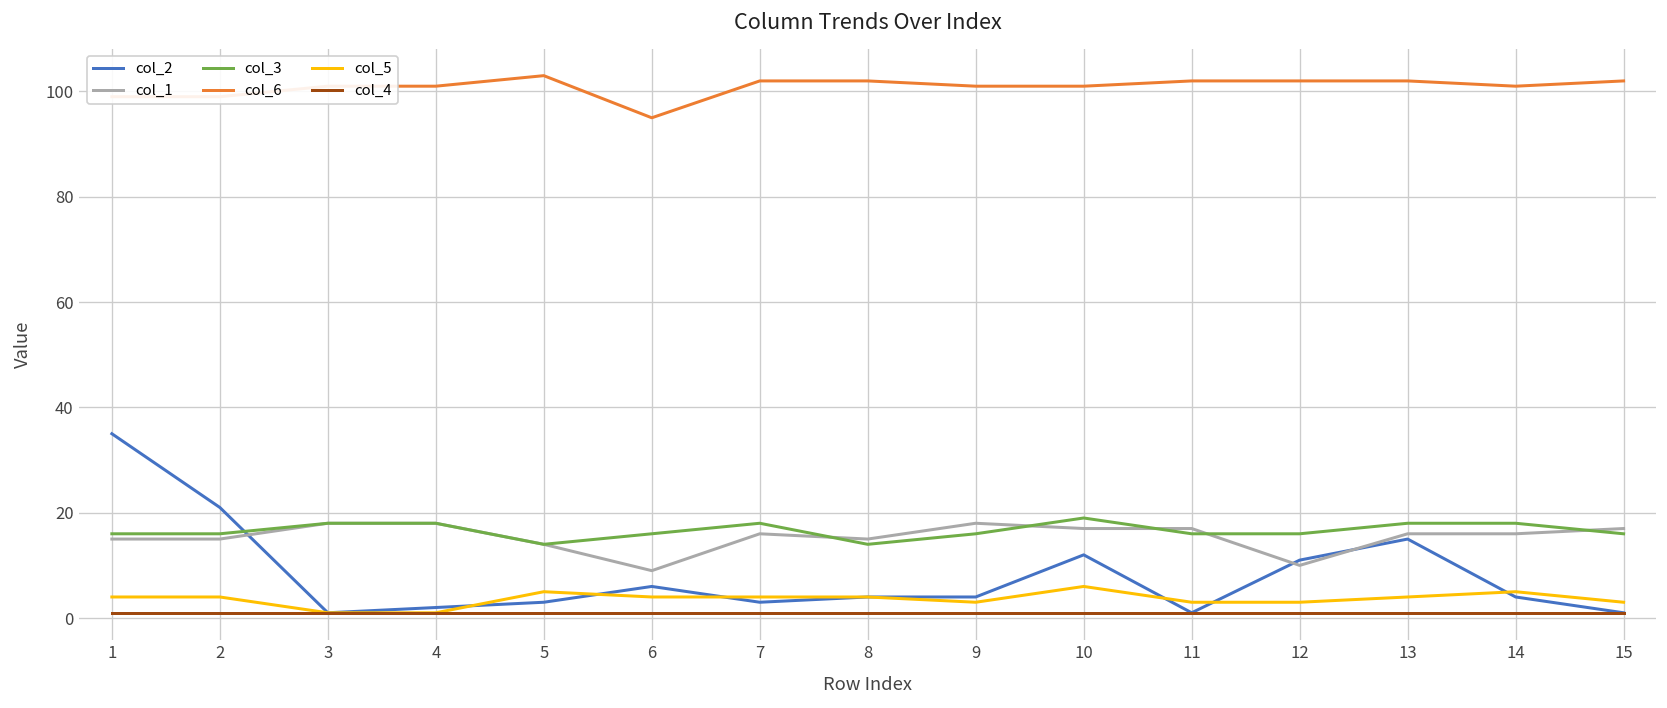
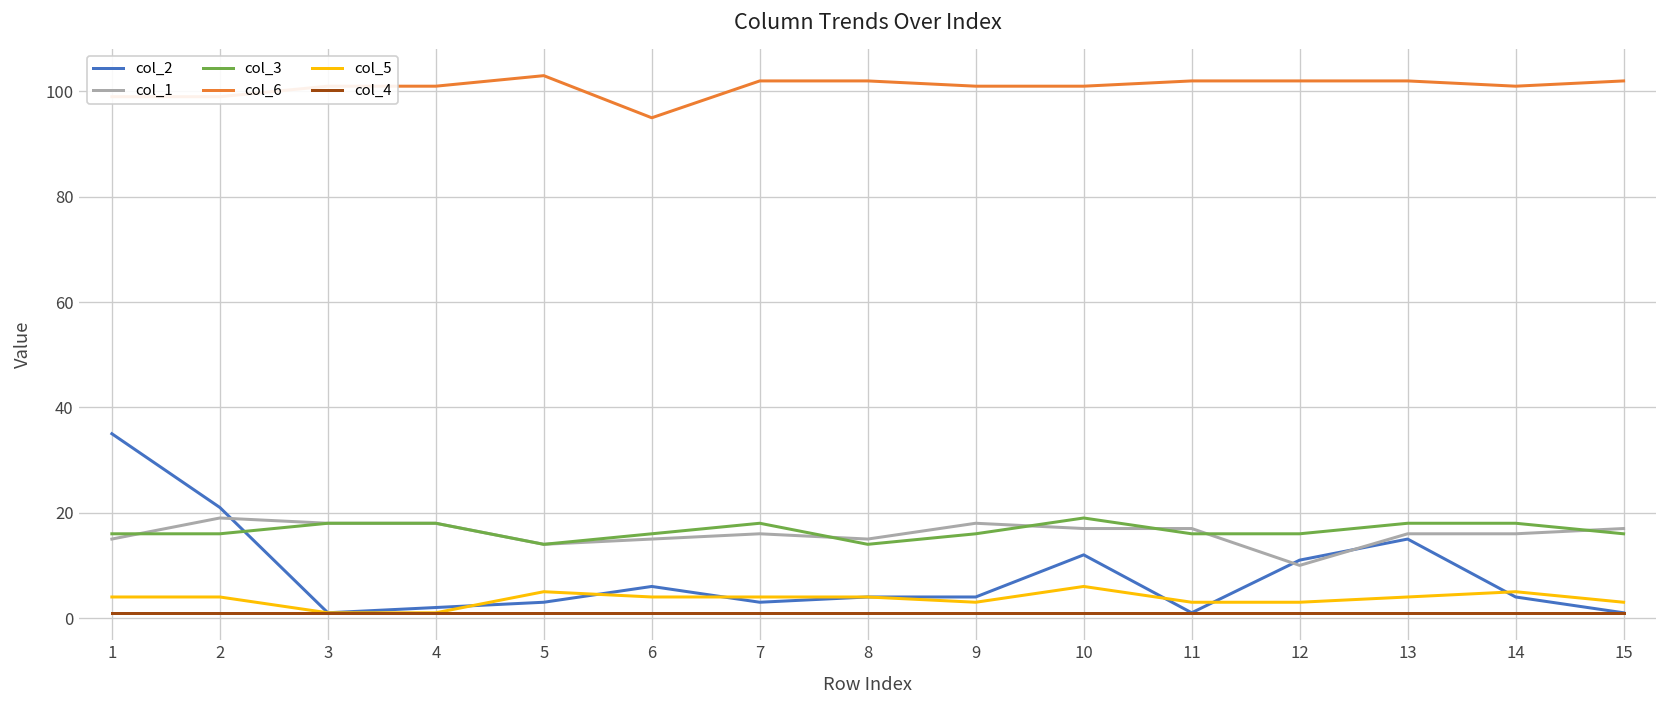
col_1, 2: 15 -> 19
col_1, 6: 9 -> 15
